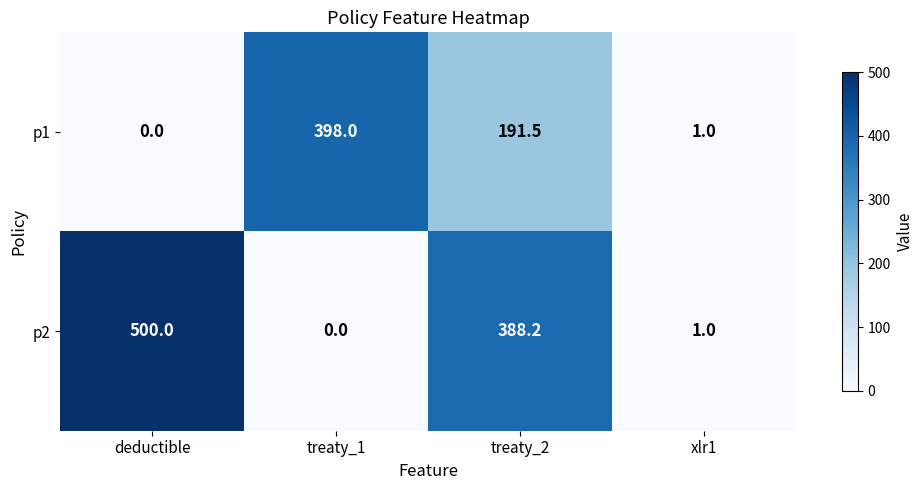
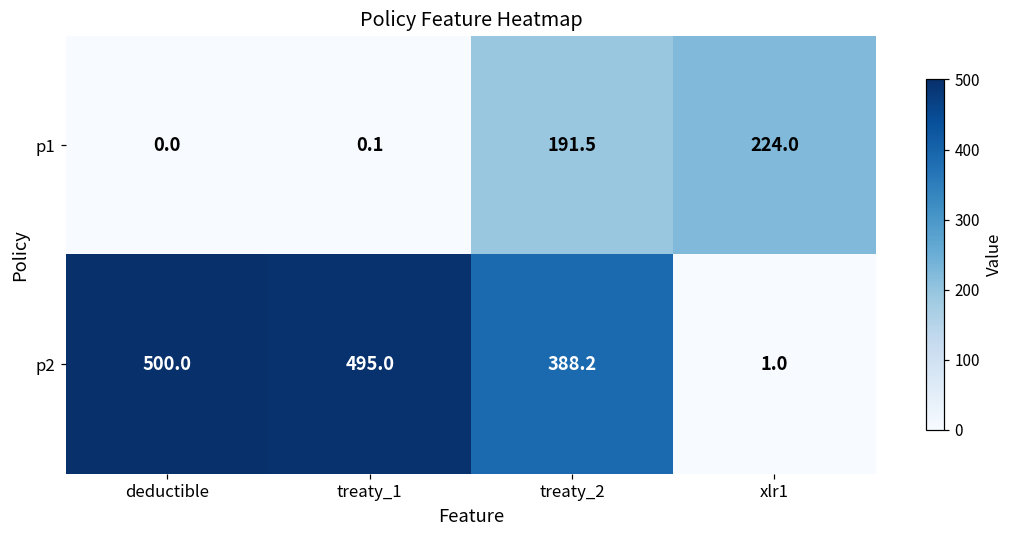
p1, treaty_1: 398.0 -> 0.1
p1, xlr1: 1.0 -> 224.0
p2, treaty_1: 0.0 -> 495.0
